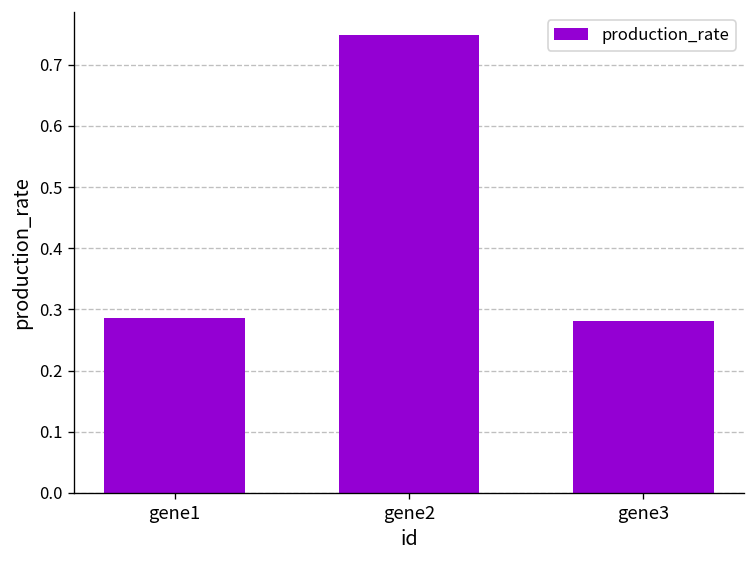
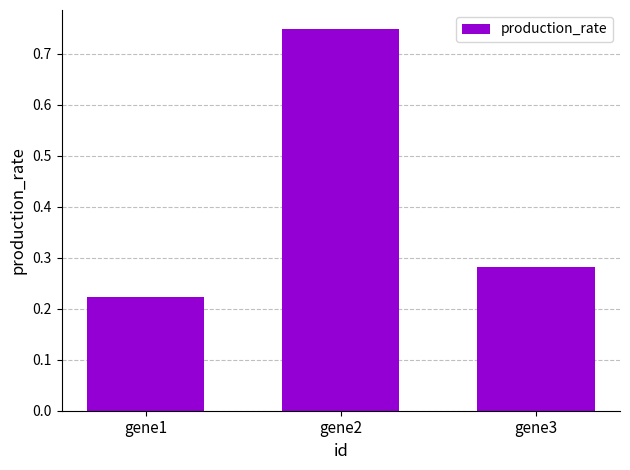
gene1: 0.29 -> 0.22
